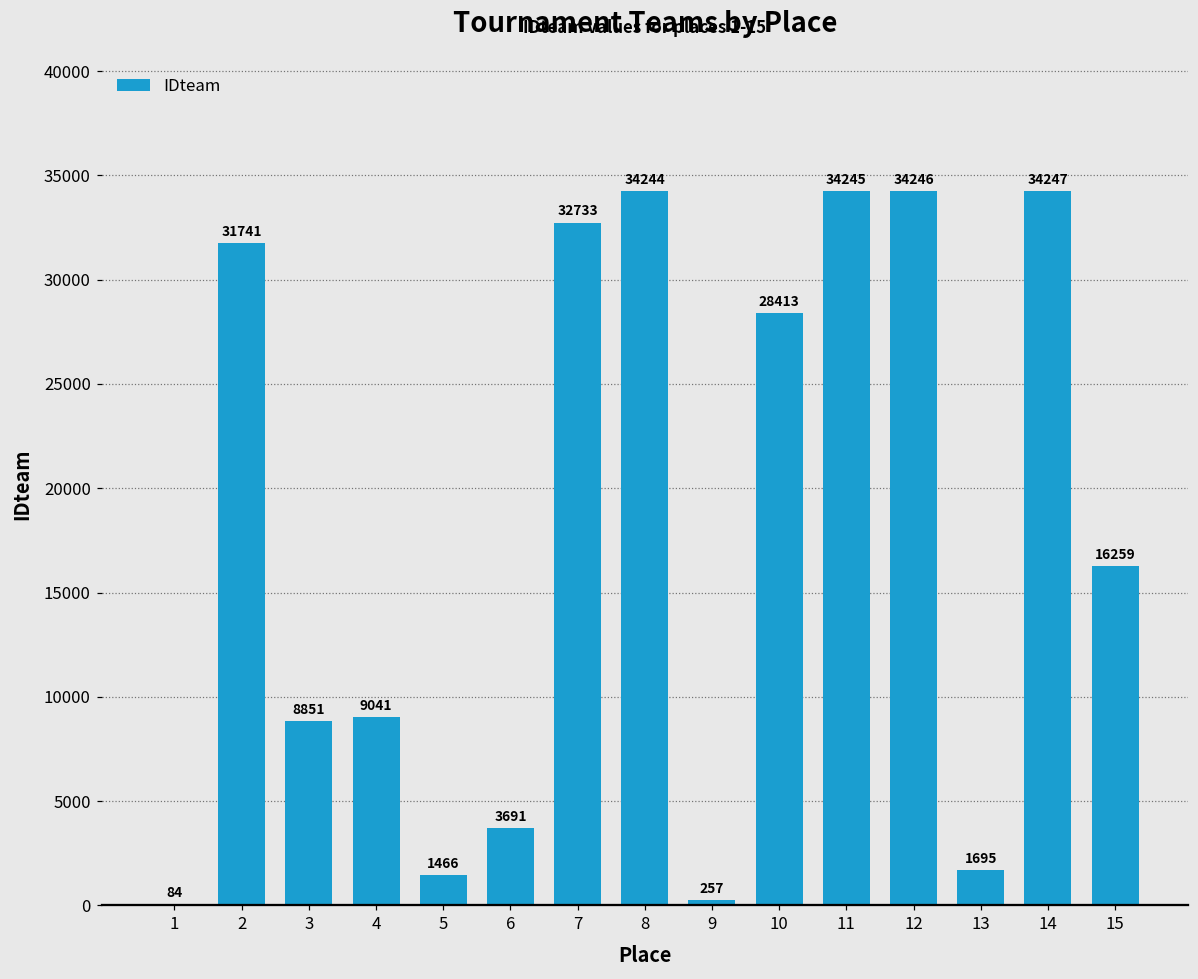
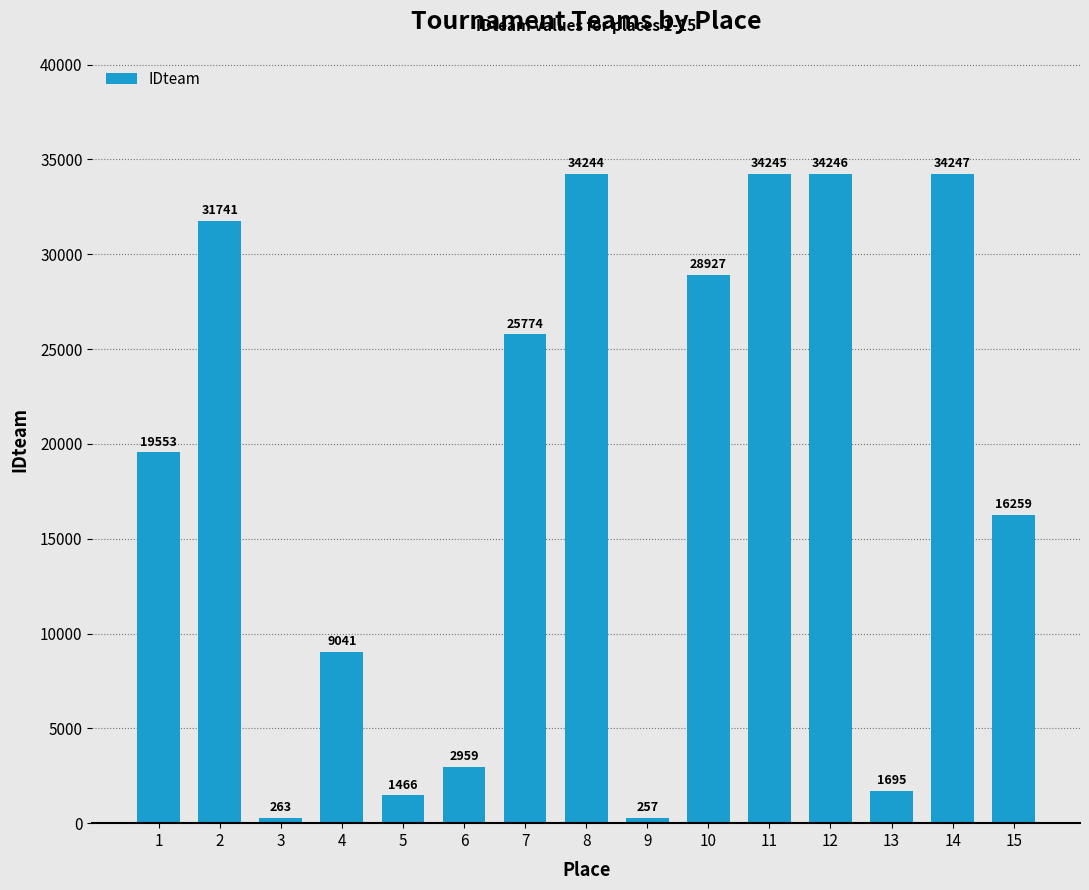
1: 84 -> 19553
3: 8851 -> 263
6: 3691 -> 2959
7: 32733 -> 25774
10: 28413 -> 28927
